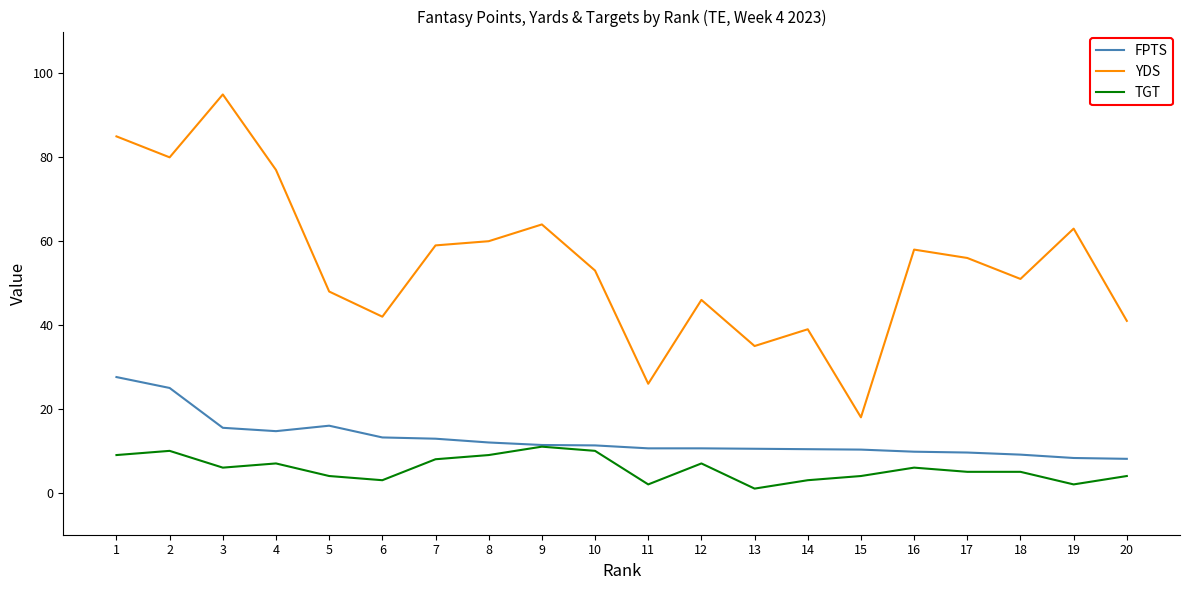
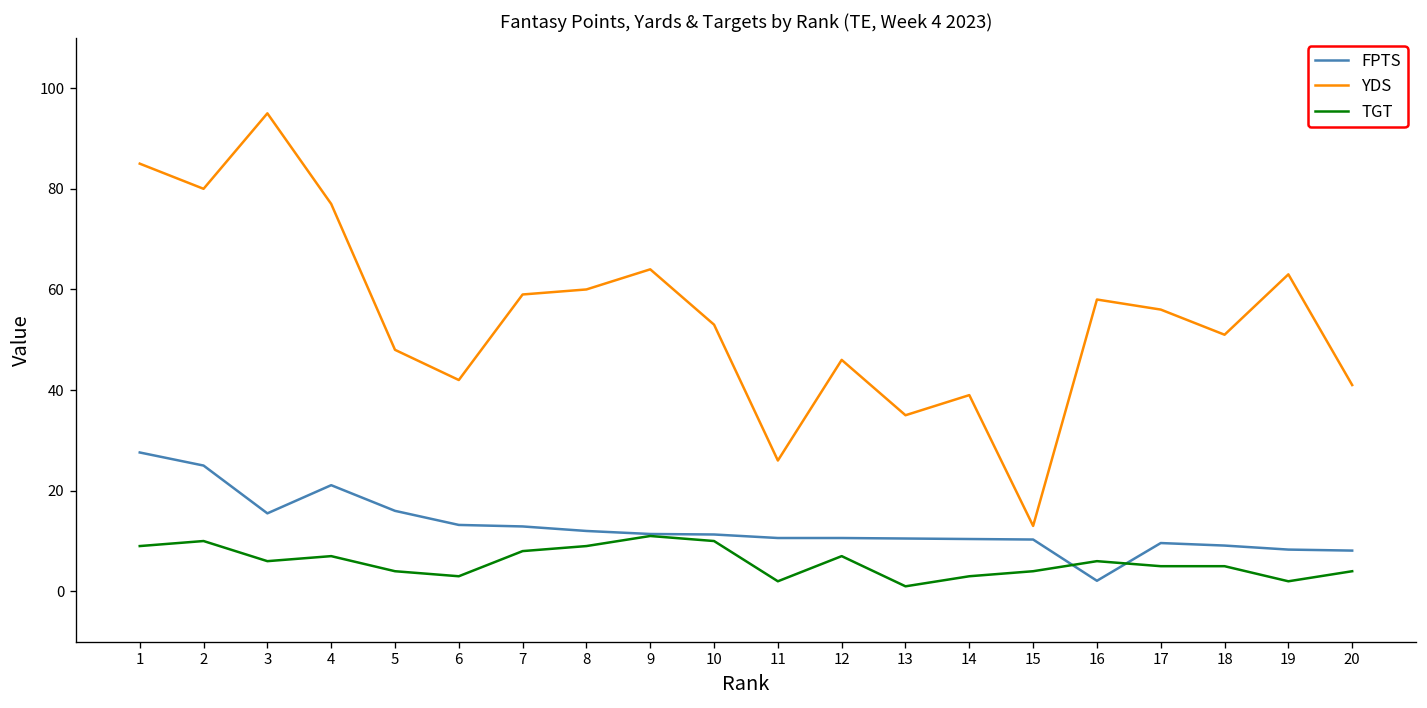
FPTS, 4: 15 -> 21
YDS, 15: 18 -> 13
FPTS, 16: 10 -> 2
